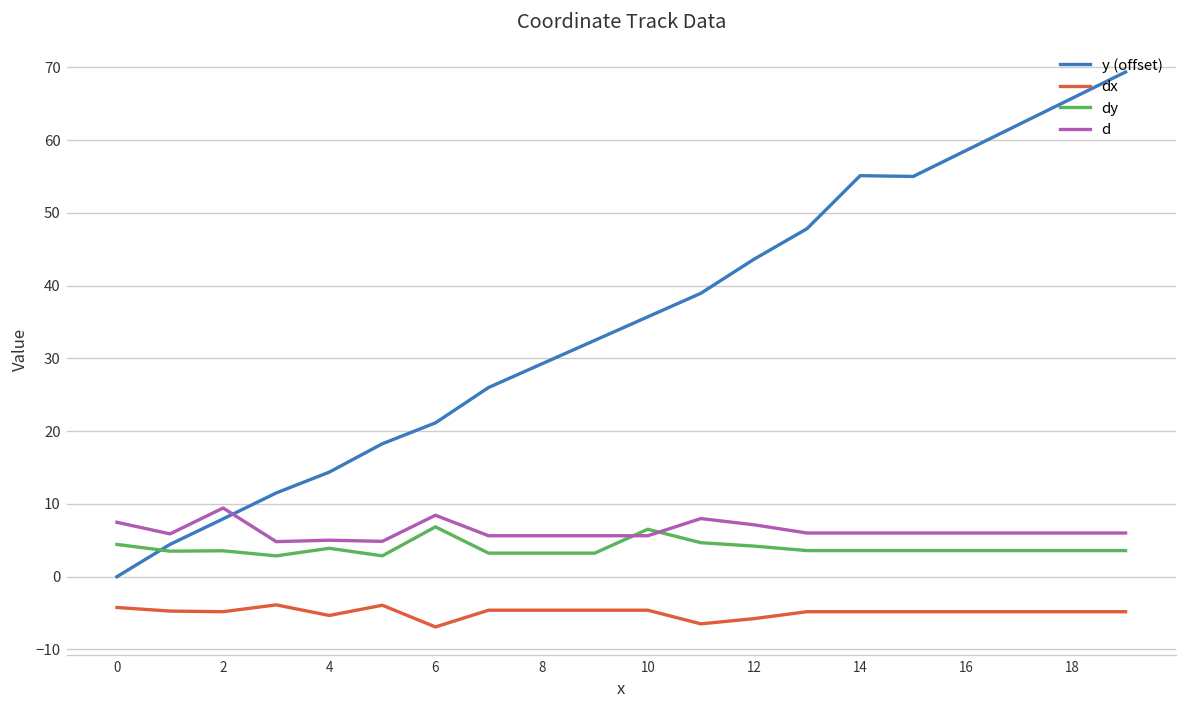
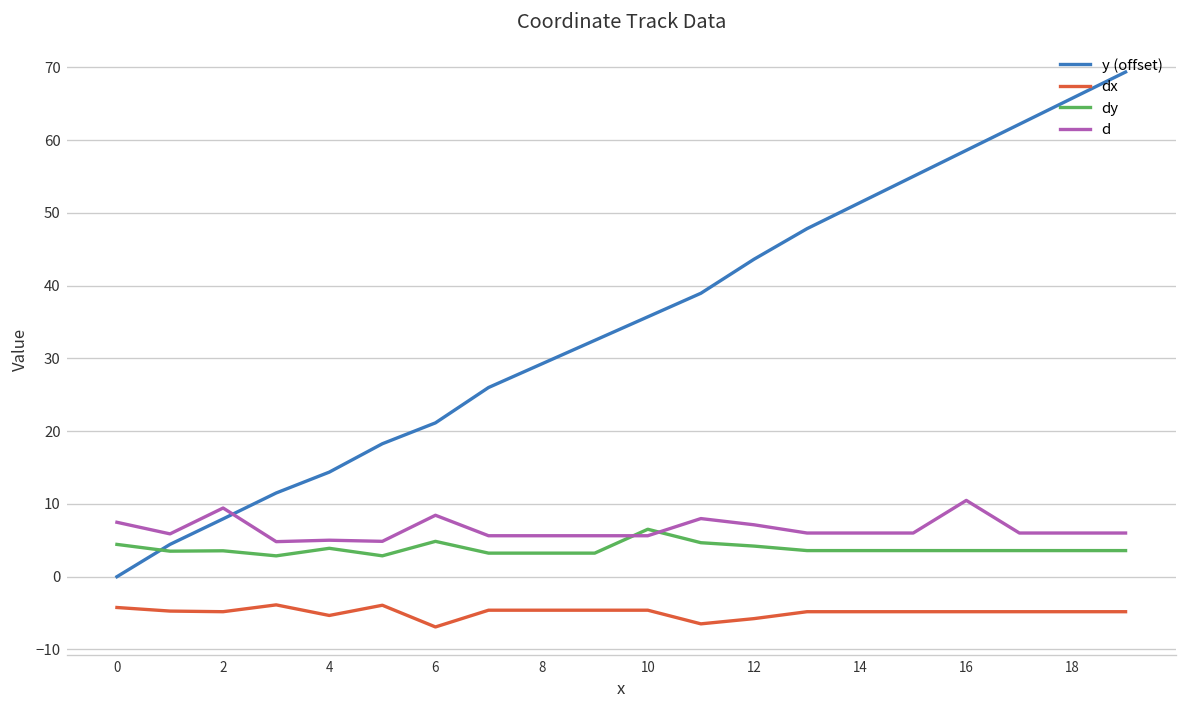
dy, 6: 7 -> 5
y (offset), 14: 55 -> 51
d, 16: 6 -> 10
